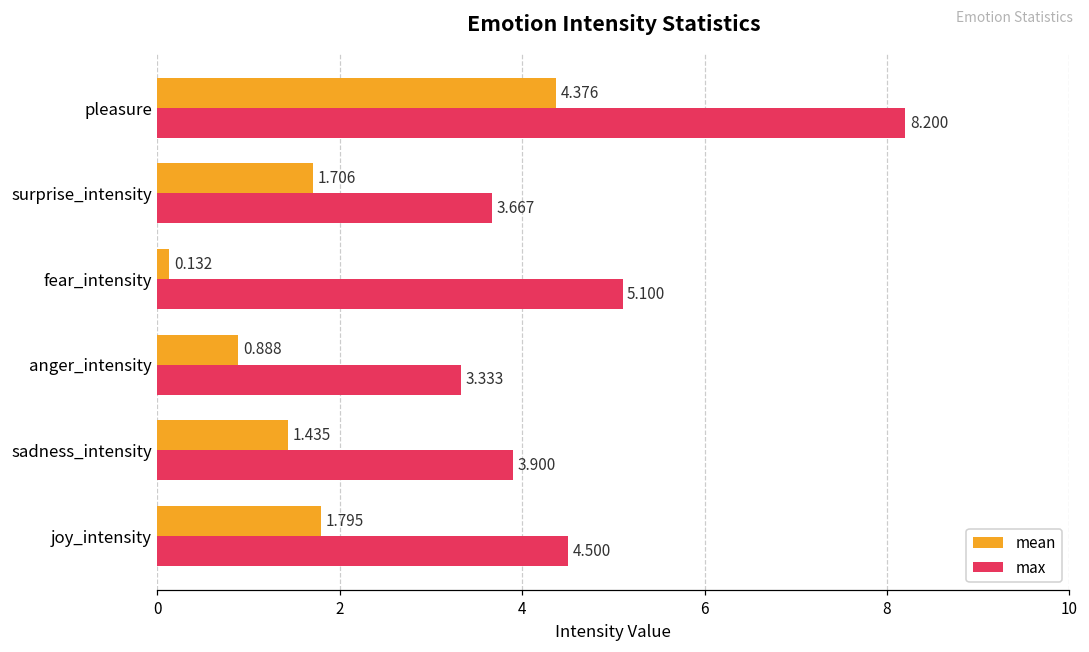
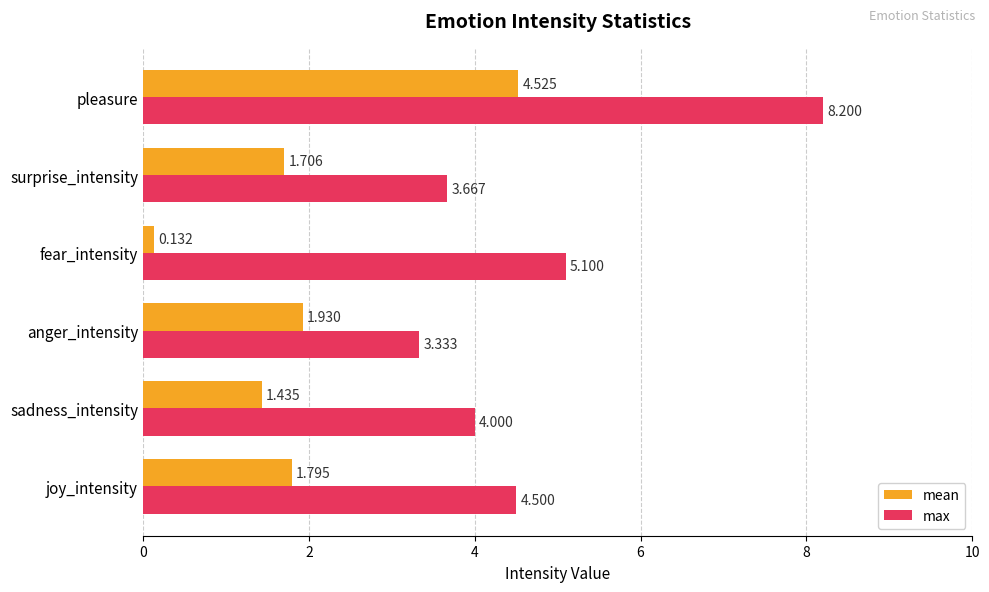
mean, pleasure: 4.376 -> 4.525
mean, anger_intensity: 0.888 -> 1.930
max, sadness_intensity: 3.900 -> 4.000
